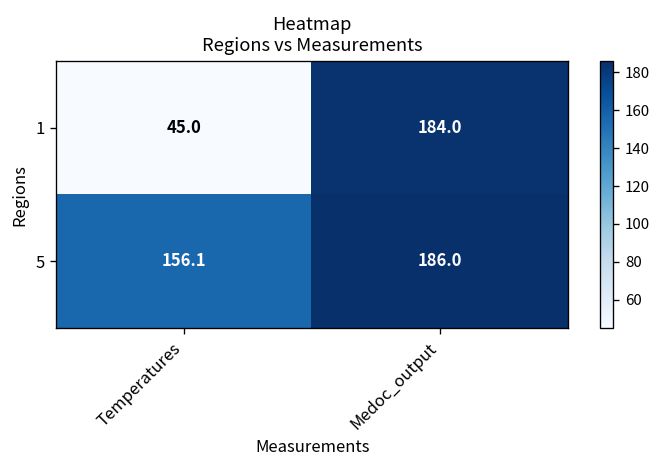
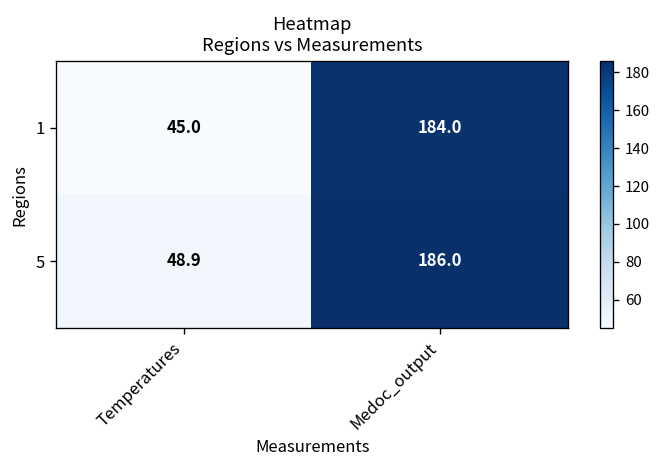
5, Temperatures: 156.1 -> 48.9
